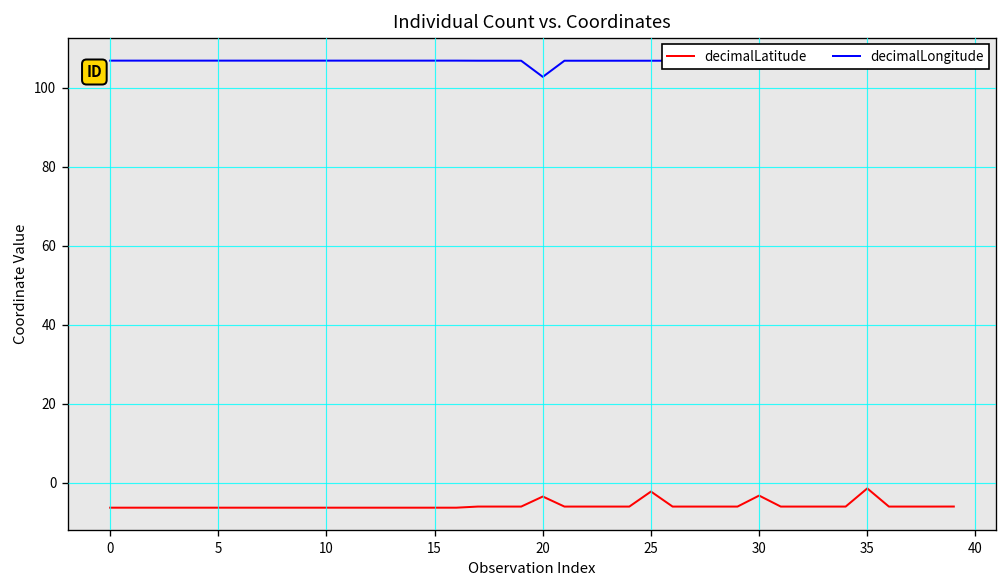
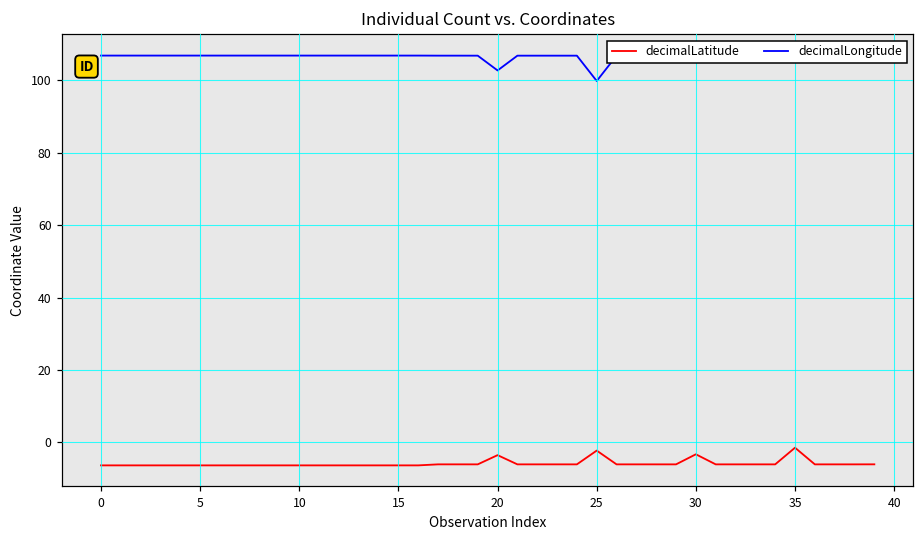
decimalLongitude, 25: 107 -> 100
